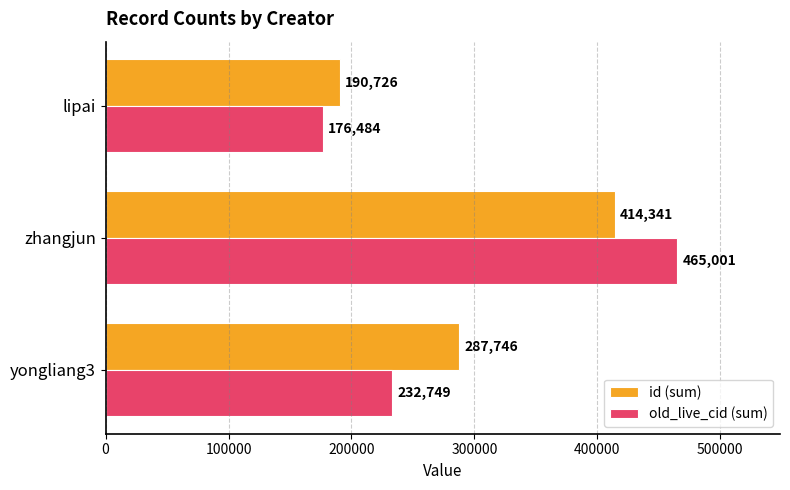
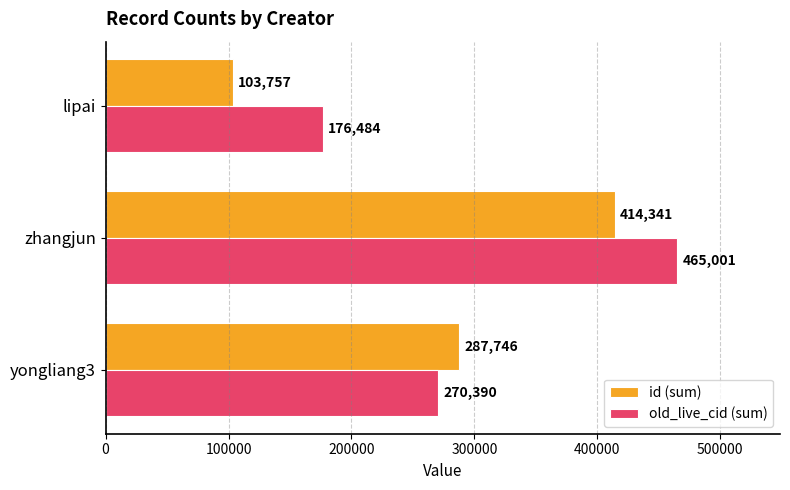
id (sum), lipai: 190,726 -> 103,757
old_live_cid (sum), yongliang3: 232,749 -> 270,390
